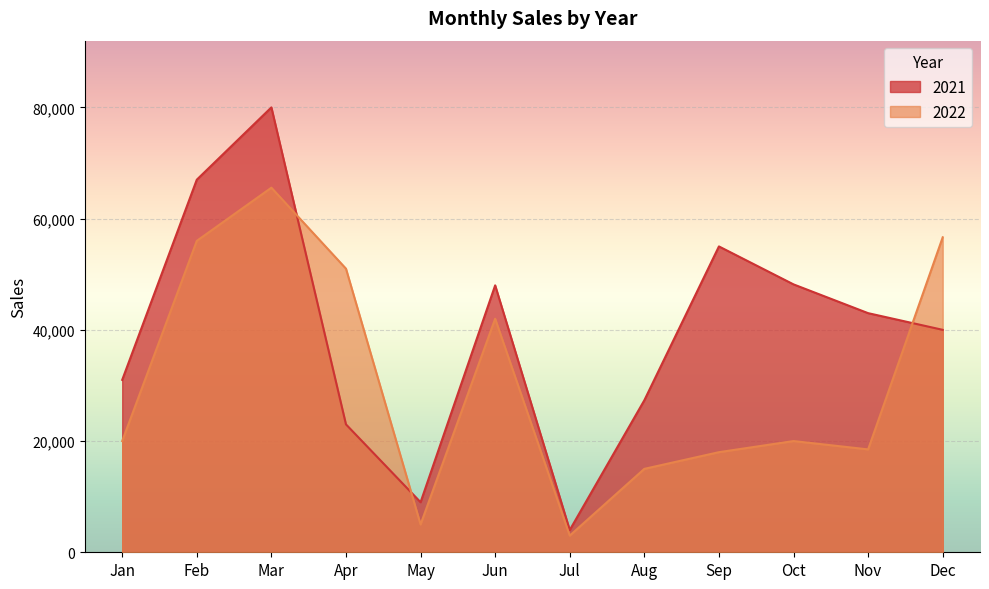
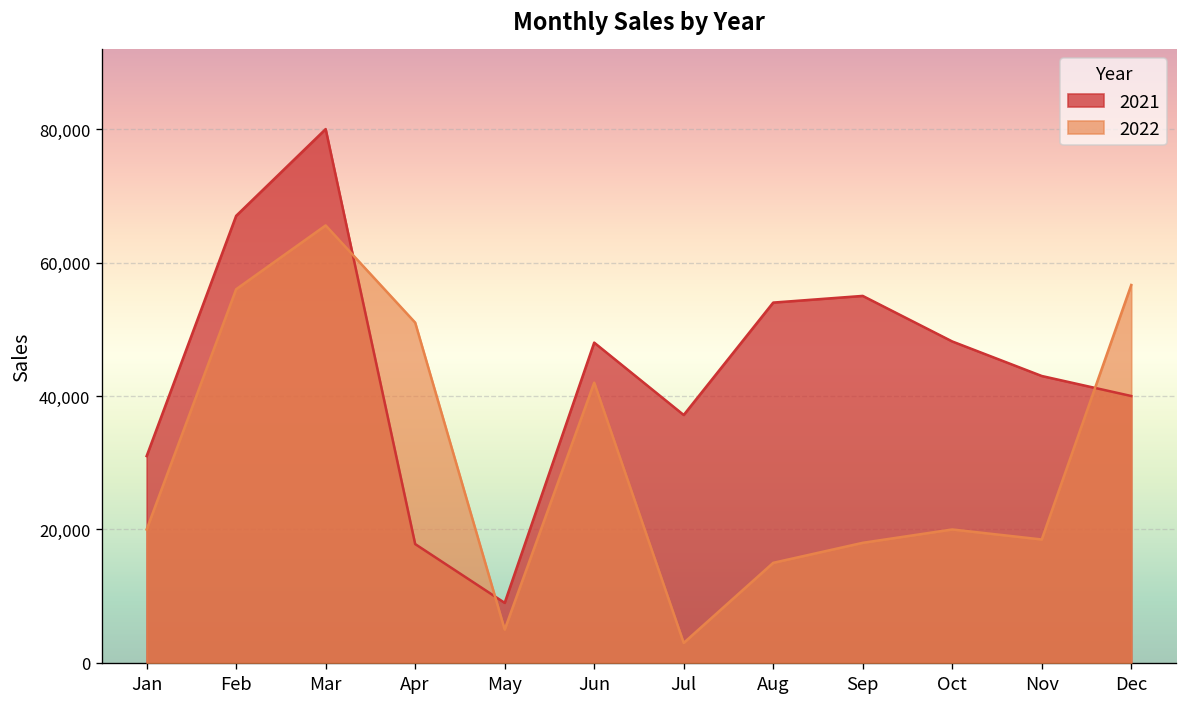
2021, Apr: 23,000 -> 18,000
2021, Jul: 4,000 -> 37,000
2021, Aug: 27,000 -> 54,000
